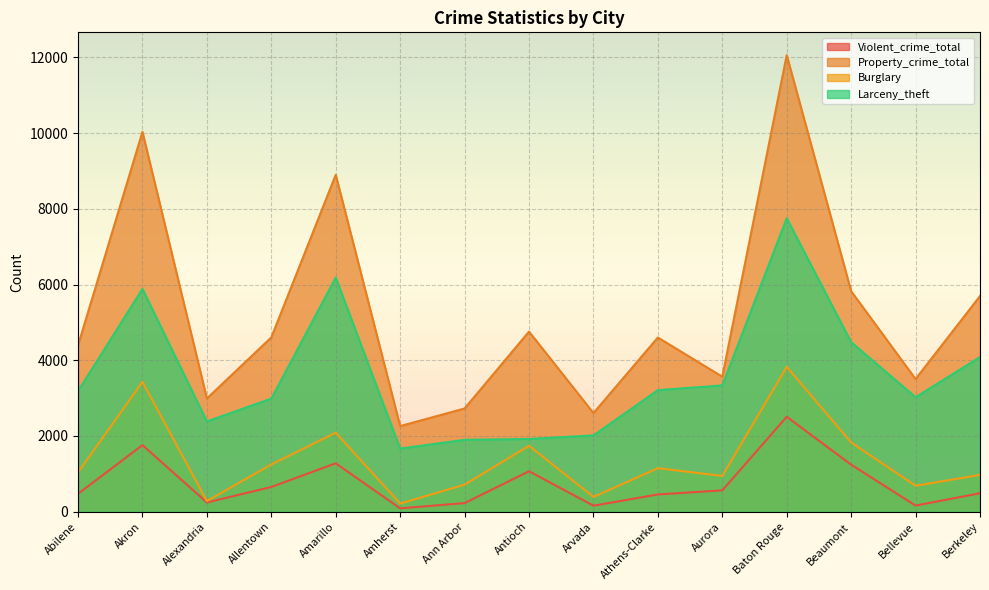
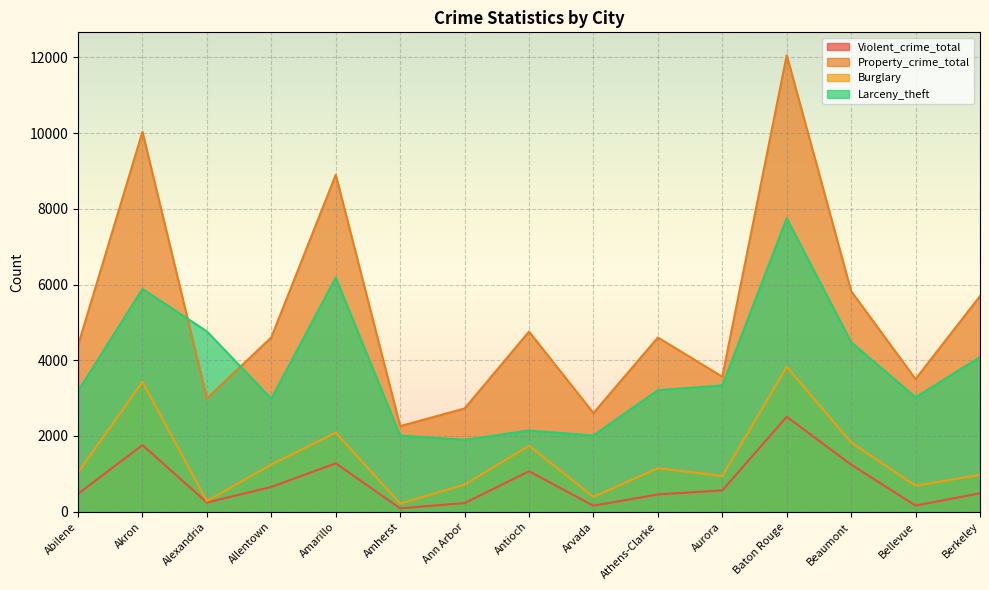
Larceny_theft, Alexandria: 2400 -> 4800
Larceny_theft, Amherst: 1700 -> 2000
Larceny_theft, Antioch: 1900 -> 2100
